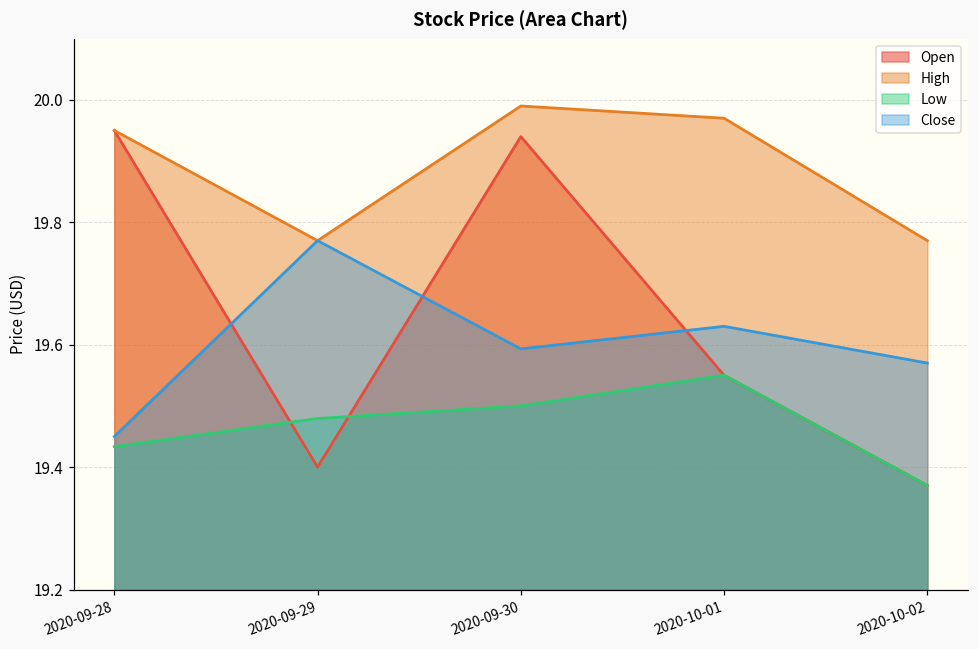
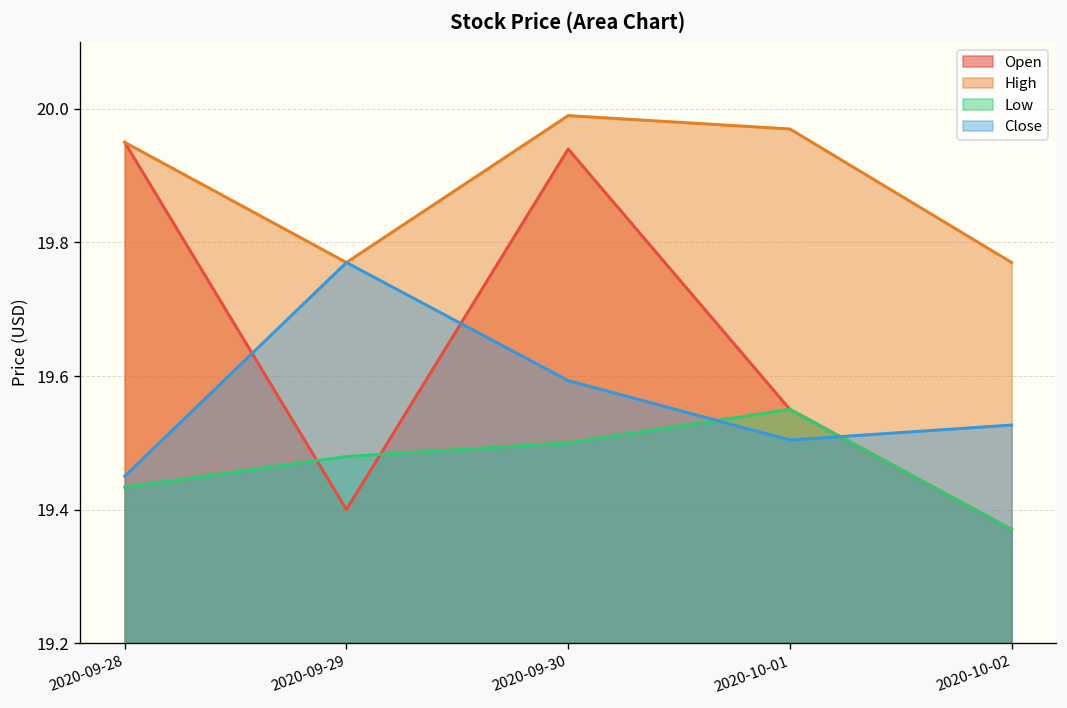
Close, 2020-10-01: 19.63 -> 19.50
Close, 2020-10-02: 19.57 -> 19.53
